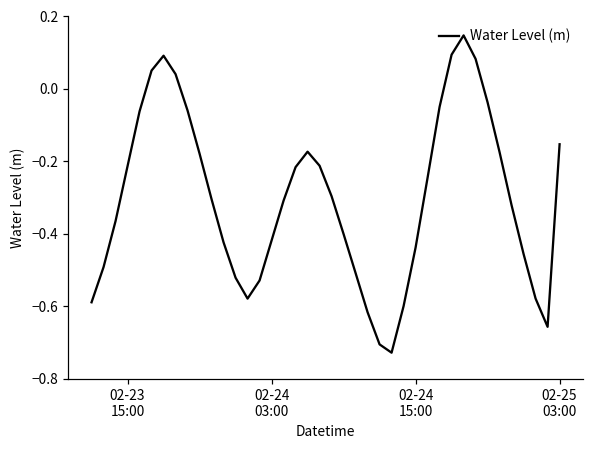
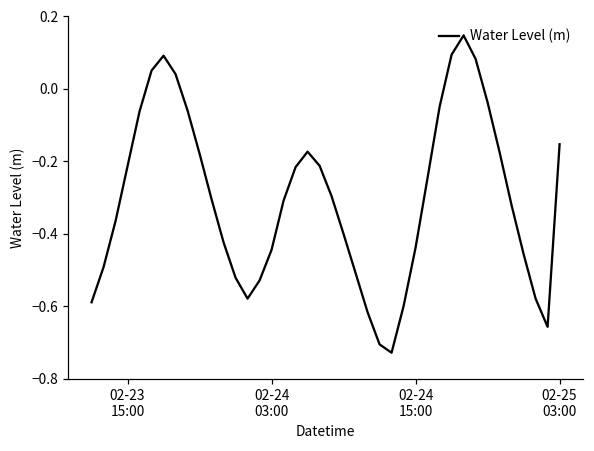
02-24 03:00: -0.42 -> -0.44
